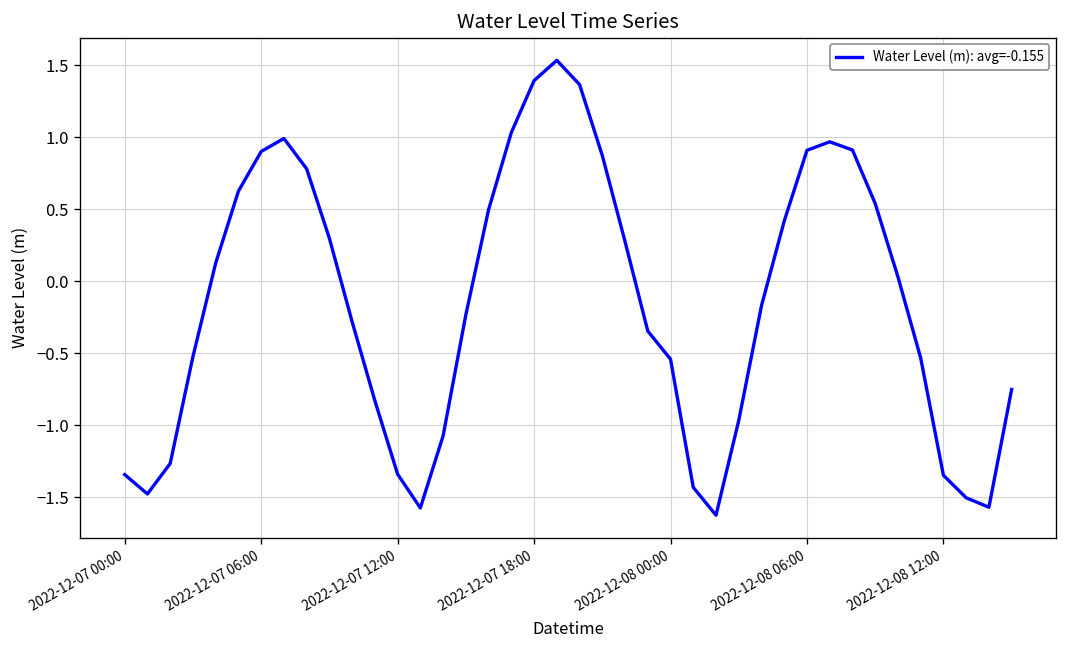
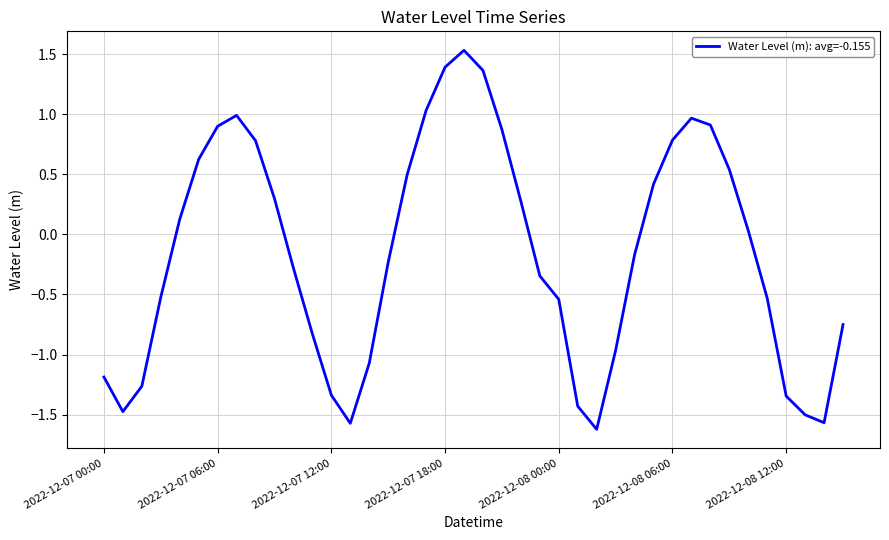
2022-12-07 00:00: -1.34 -> -1.19
2022-12-08 06:00: 0.91 -> 0.79
